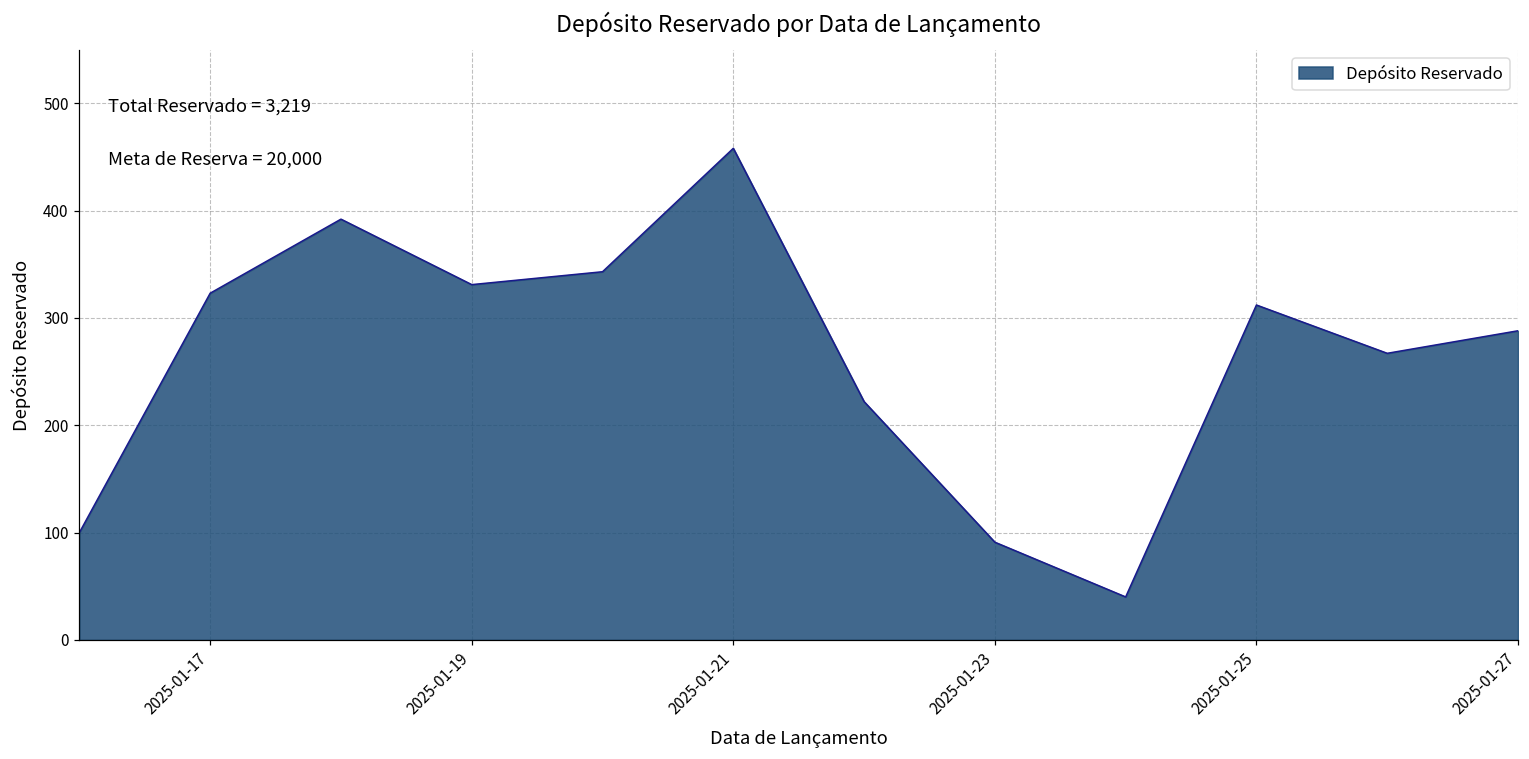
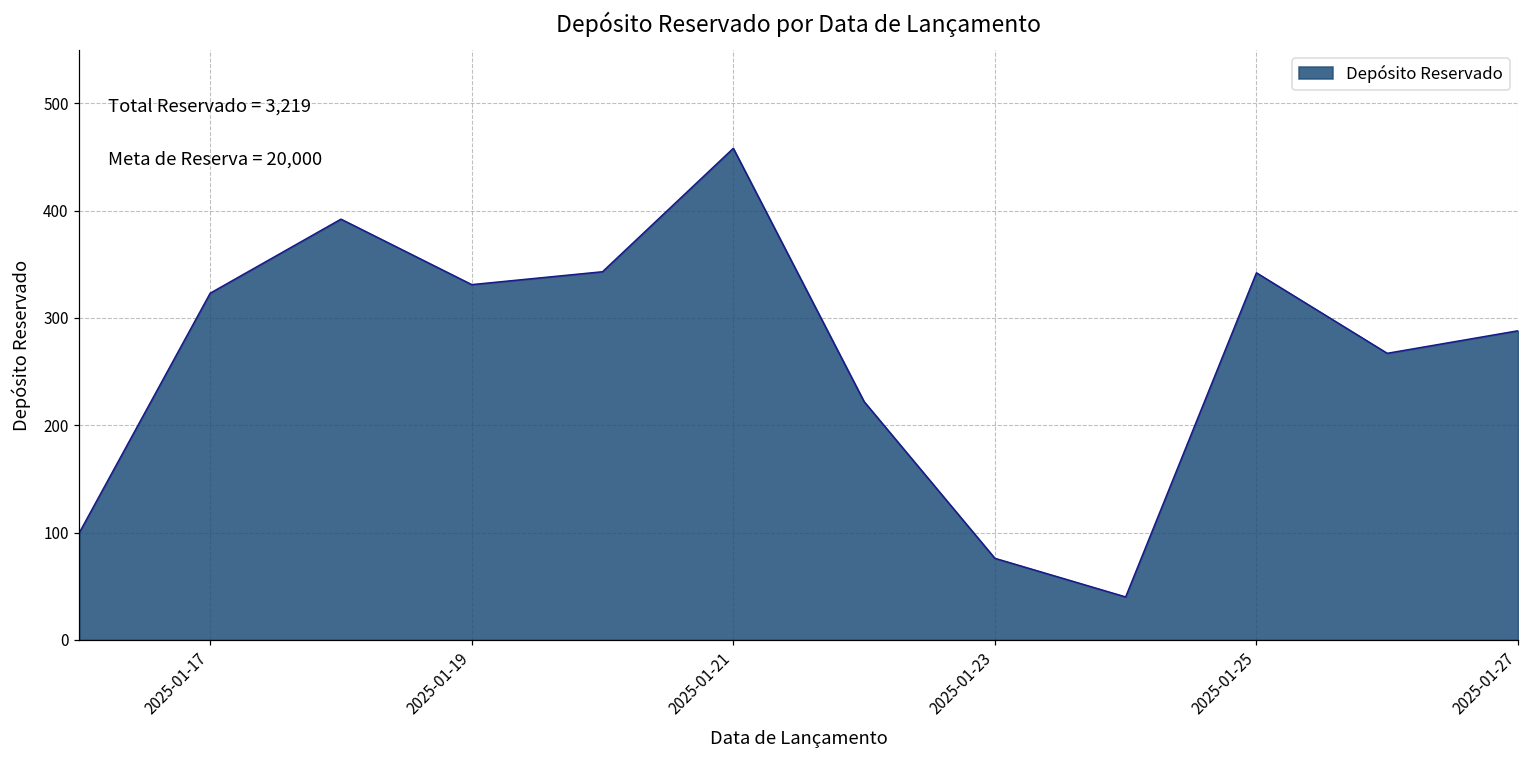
2025-01-23: 90 -> 80
2025-01-25: 310 -> 340
